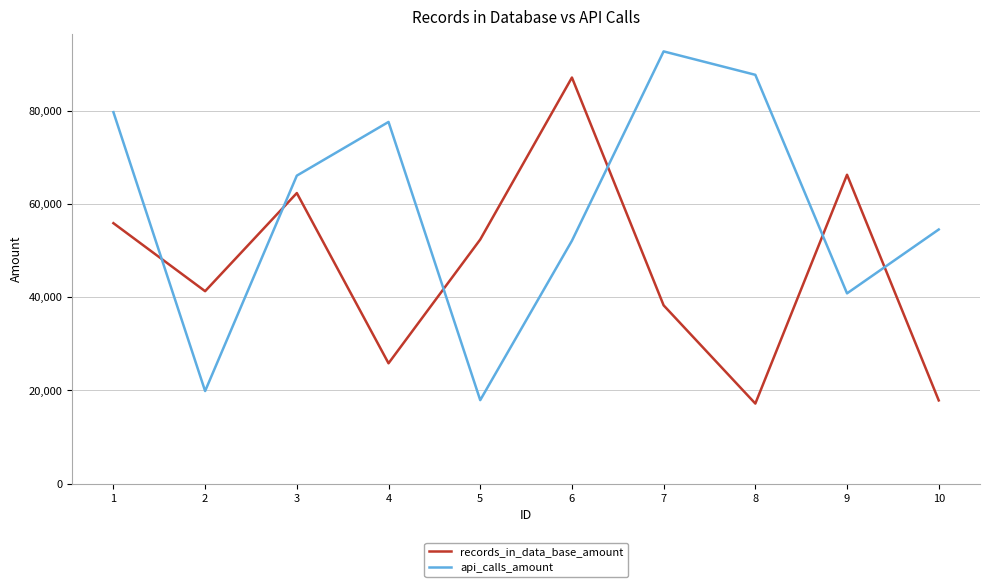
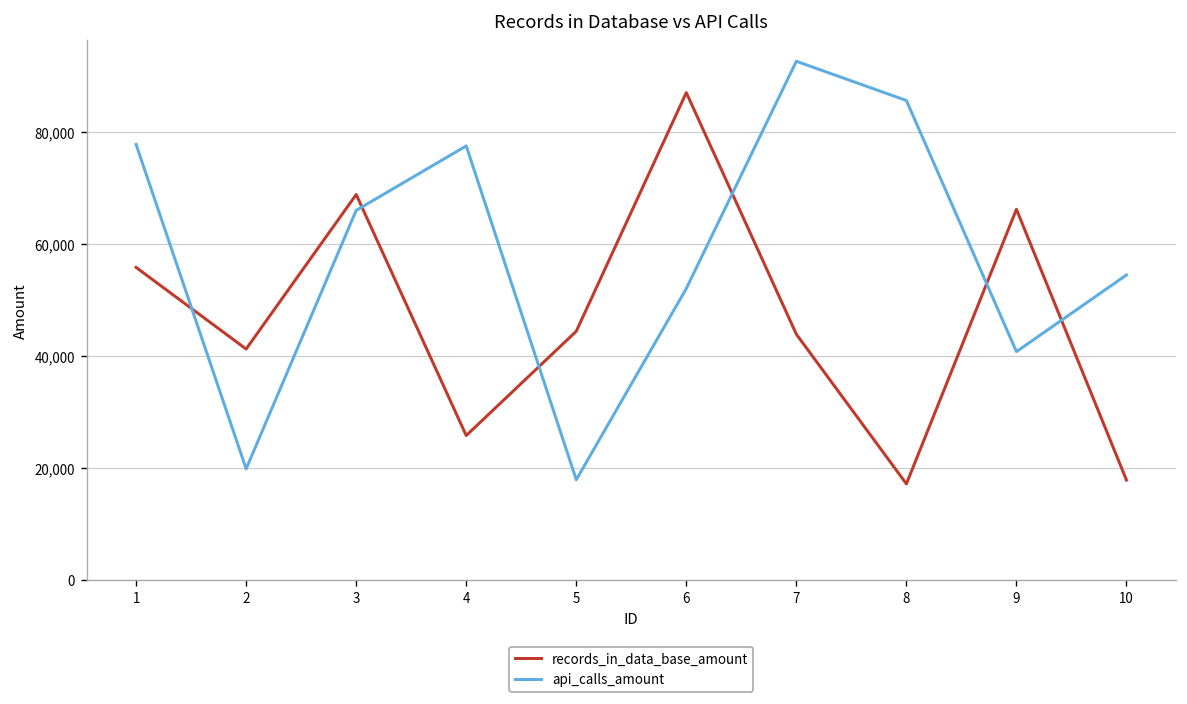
api_calls_amount, 1: 80,000 -> 78,000
records_in_data_base_amount, 3: 62,000 -> 69,000
records_in_data_base_amount, 5: 52,000 -> 44,000
records_in_data_base_amount, 7: 38,000 -> 44,000
api_calls_amount, 8: 88,000 -> 86,000
